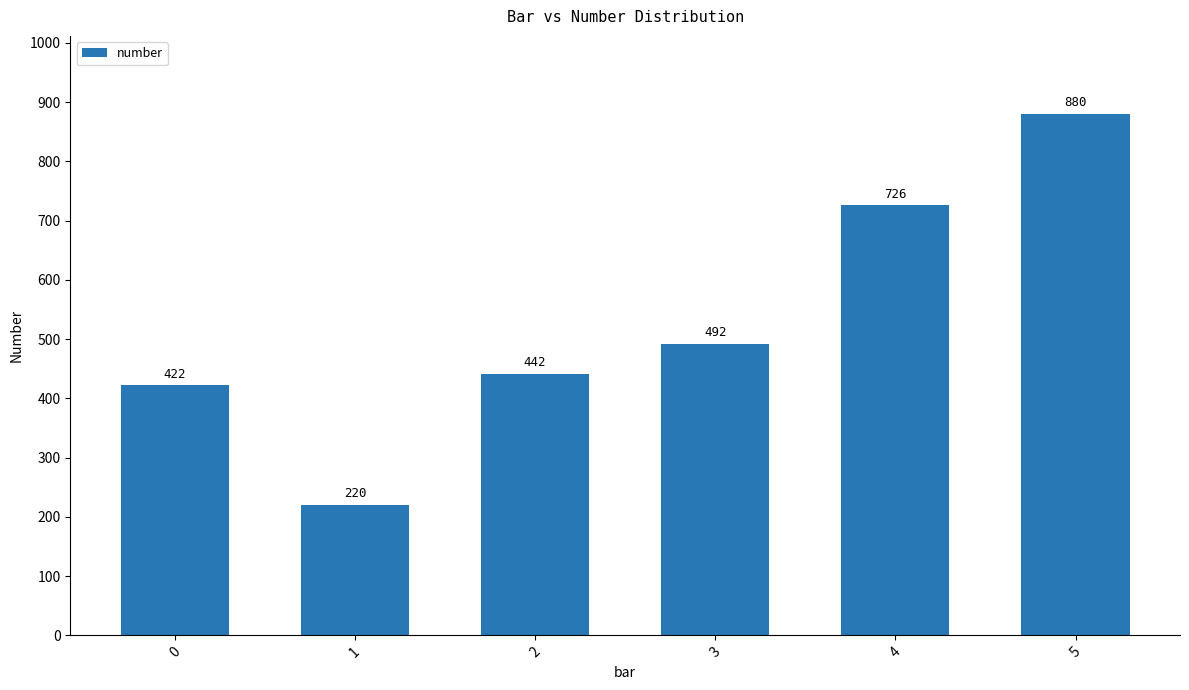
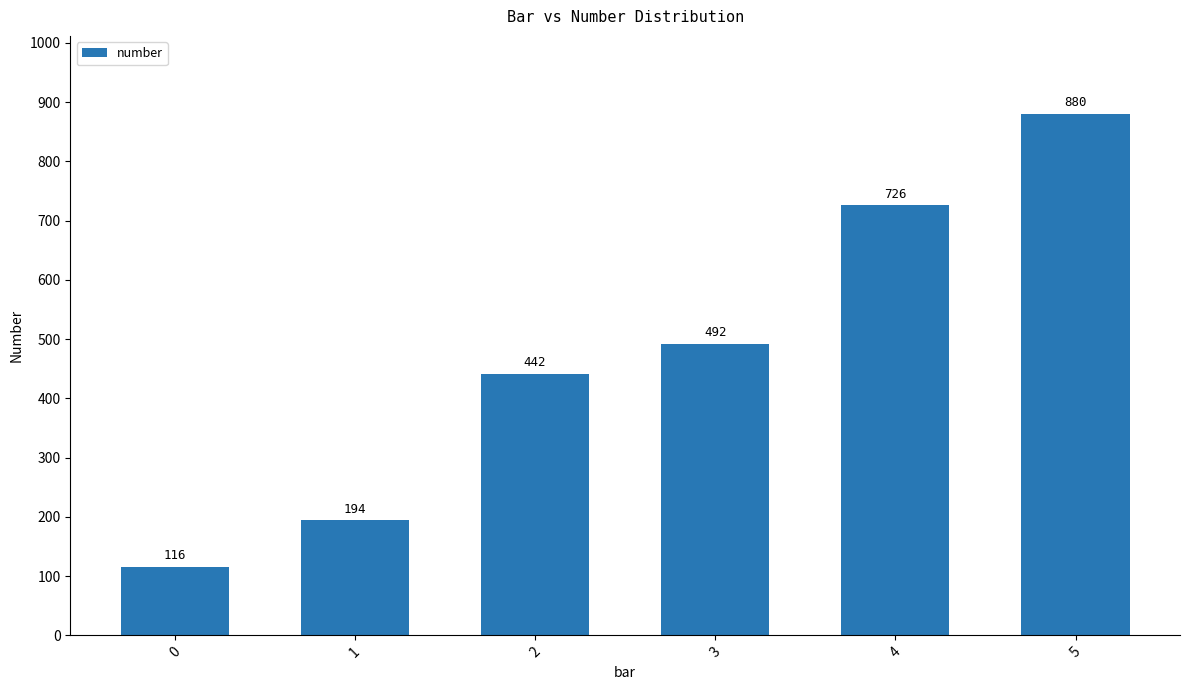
0: 422 -> 116
1: 220 -> 194
